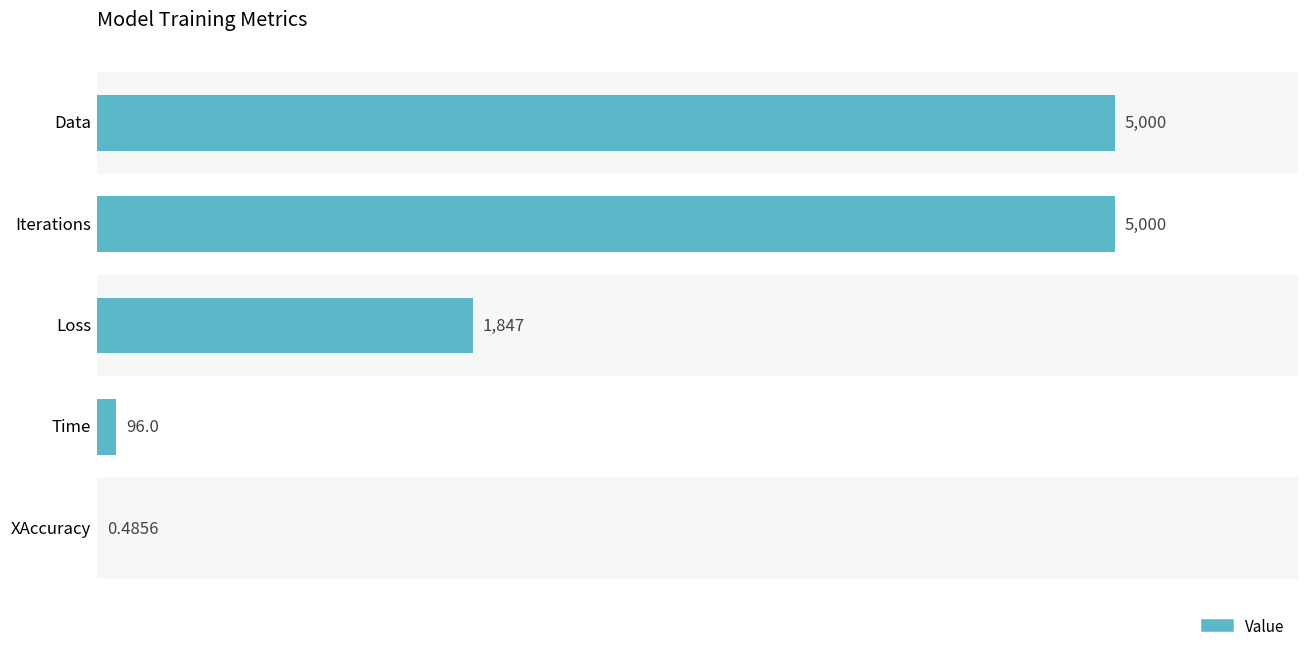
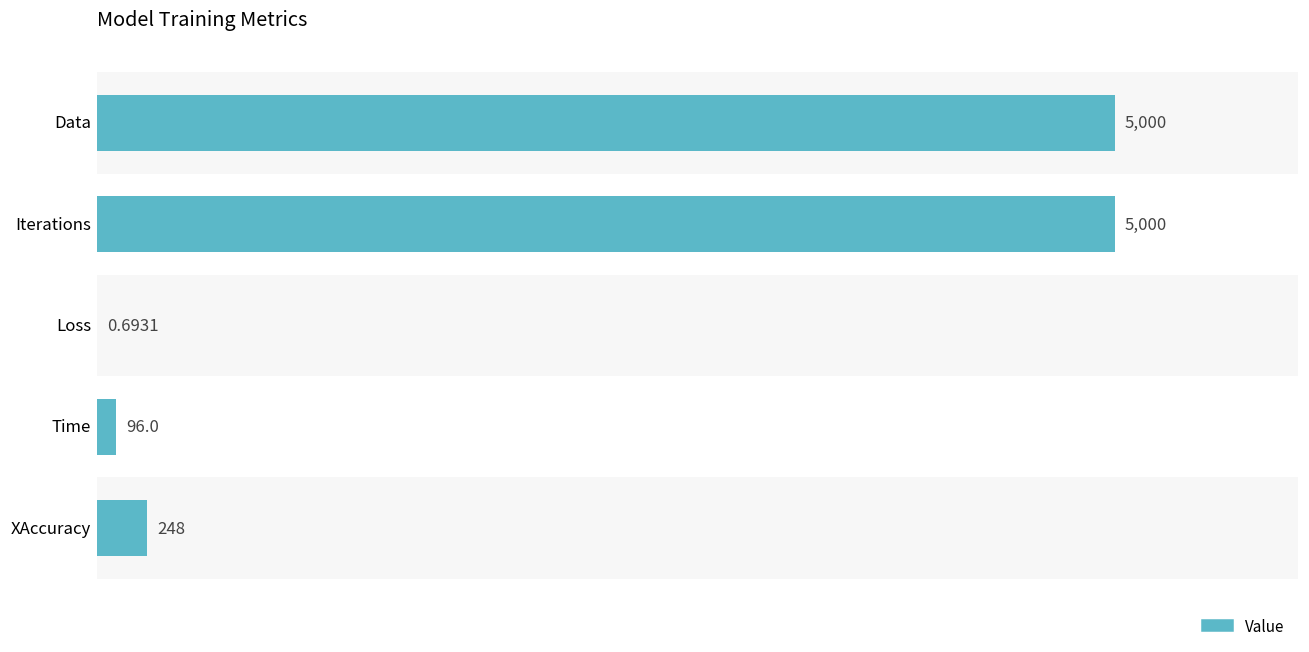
Loss: 1,847 -> 0.6931
XAccuracy: 0.4856 -> 248
